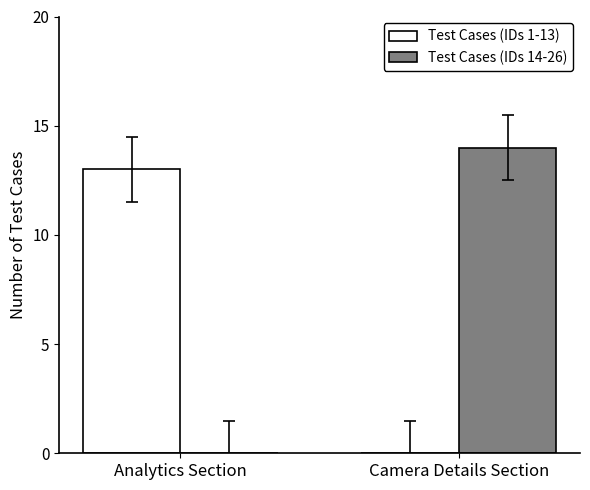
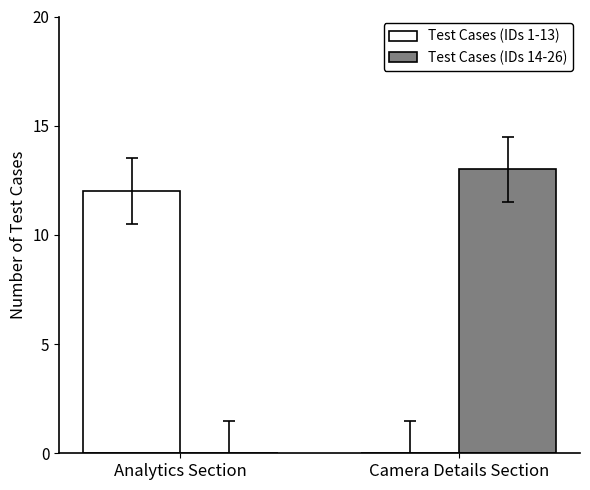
Test Cases (IDs 1-13), Analytics Section: 13 -> 12
Test Cases (IDs 14-26), Camera Details Section: 14 -> 13
